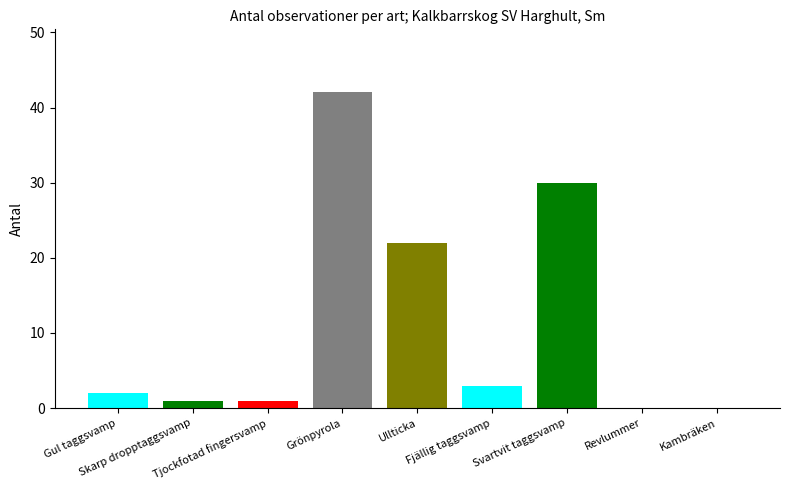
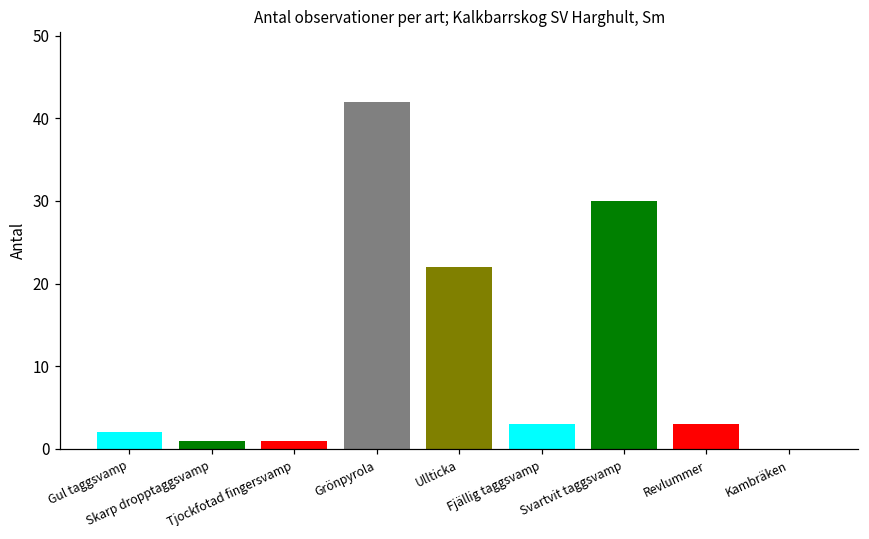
Revlummer: 0 -> 3
